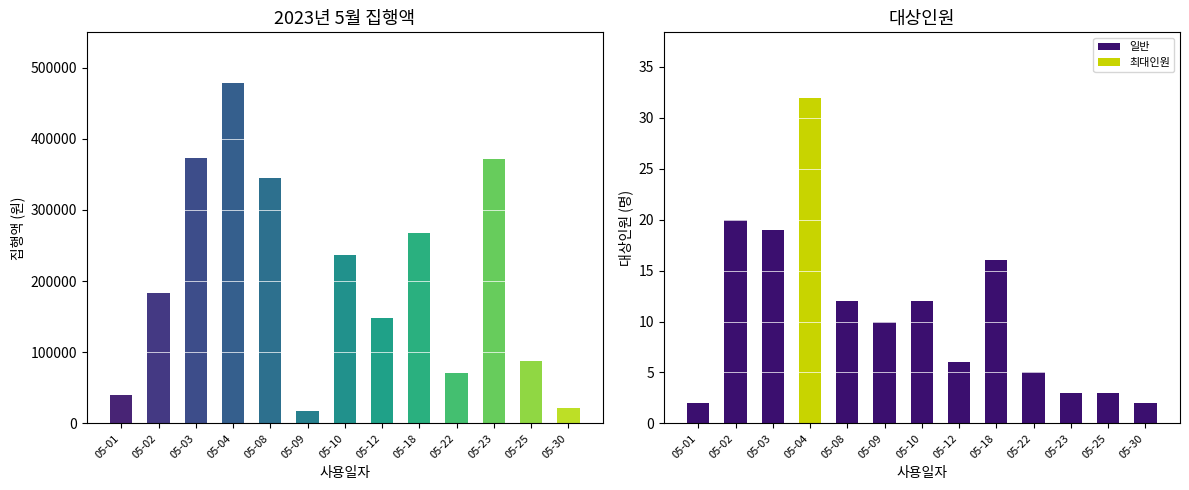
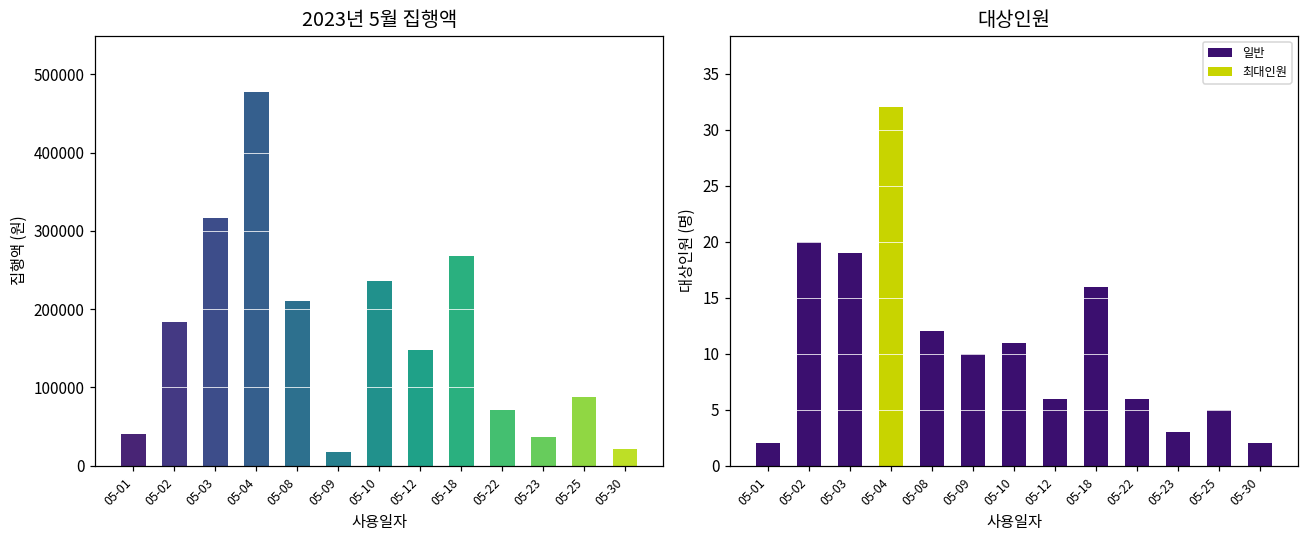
2023년 5월 집행액, 05-03: 370000 -> 320000
2023년 5월 집행액, 05-08: 340000 -> 210000
2023년 5월 집행액, 05-23: 370000 -> 40000
대상인원, 05-10: 12 -> 11
대상인원, 05-22: 5 -> 6
대상인원, 05-25: 3 -> 5
